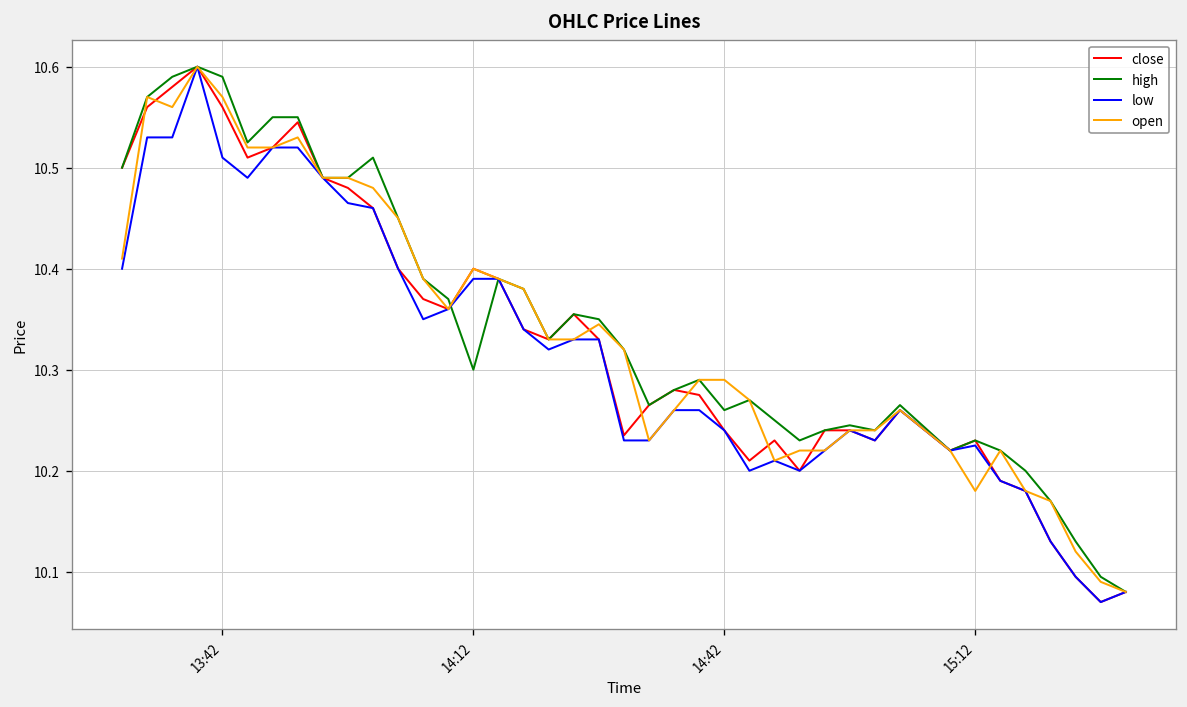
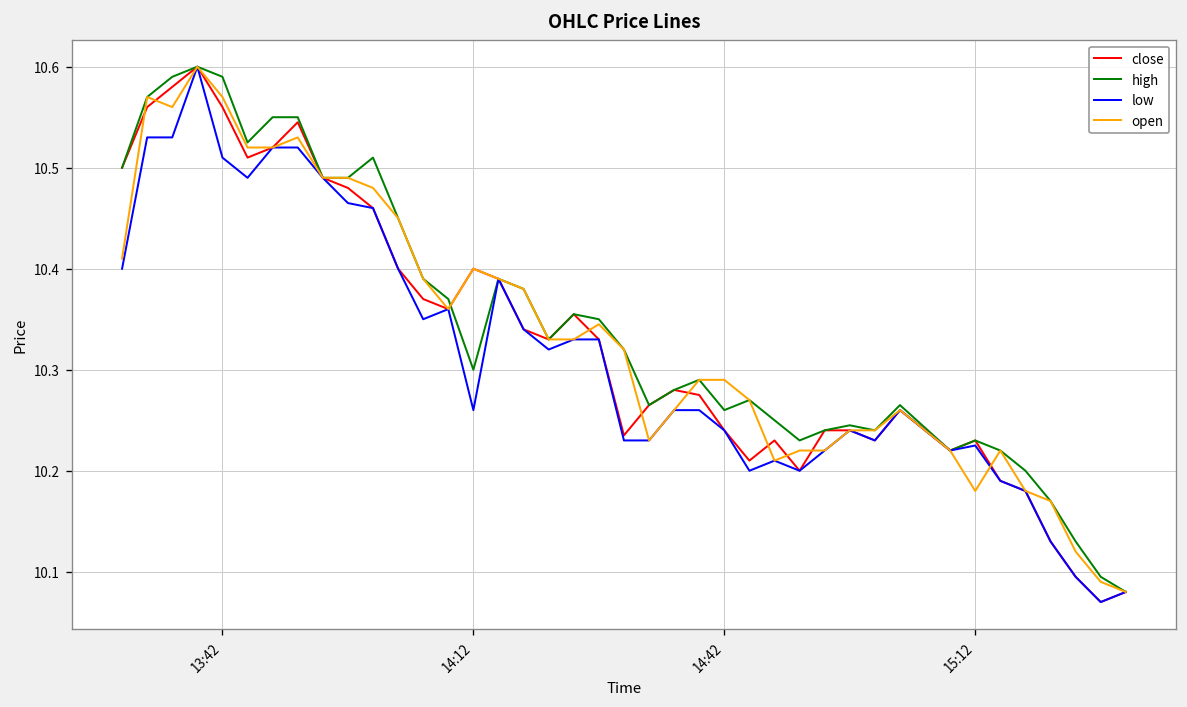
low, 14:12: 10.39 -> 10.26
